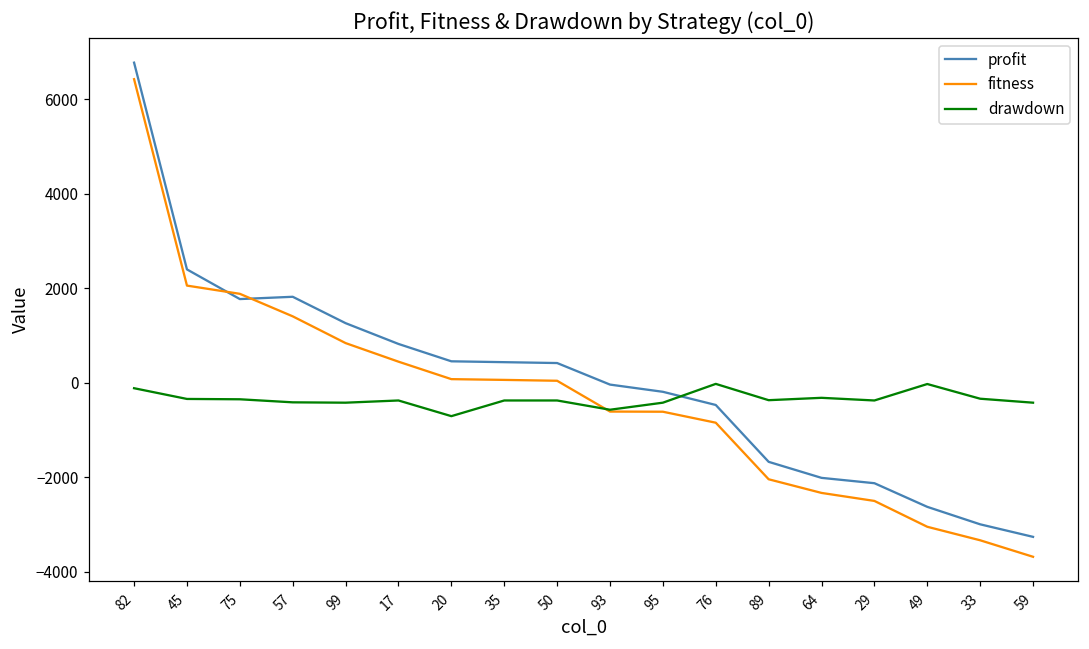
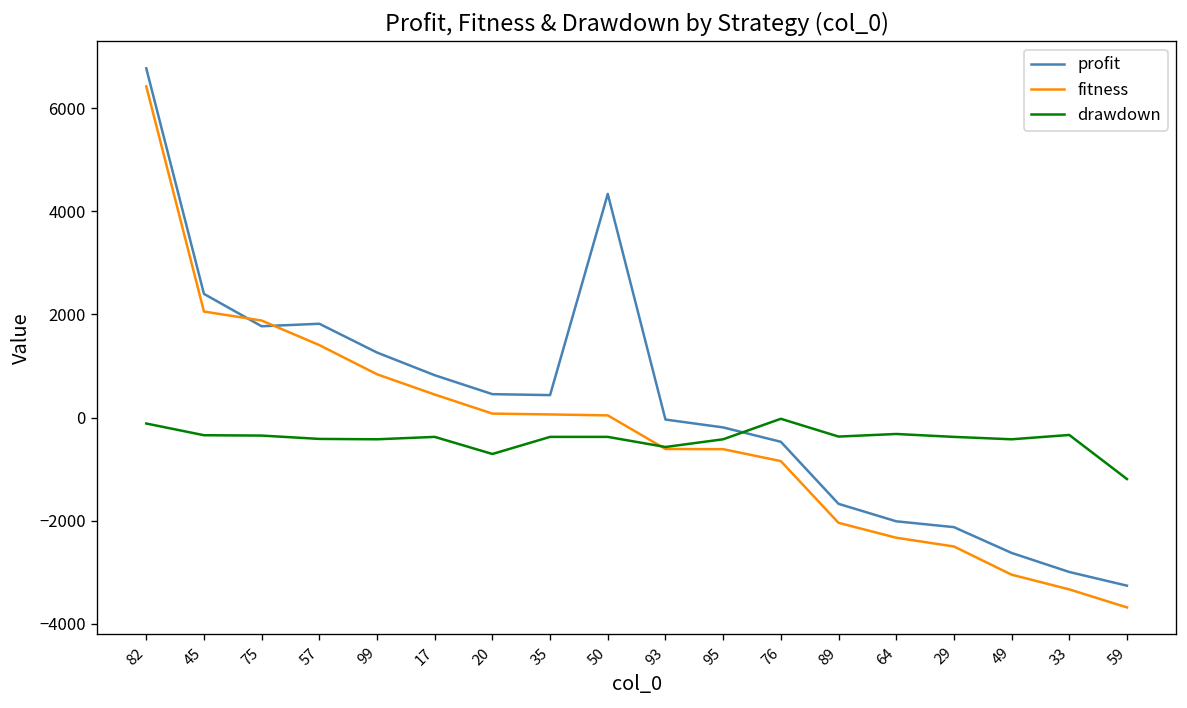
profit, 50: 400 -> 4300
drawdown, 49: 0 -> -400
drawdown, 59: -400 -> -1200
